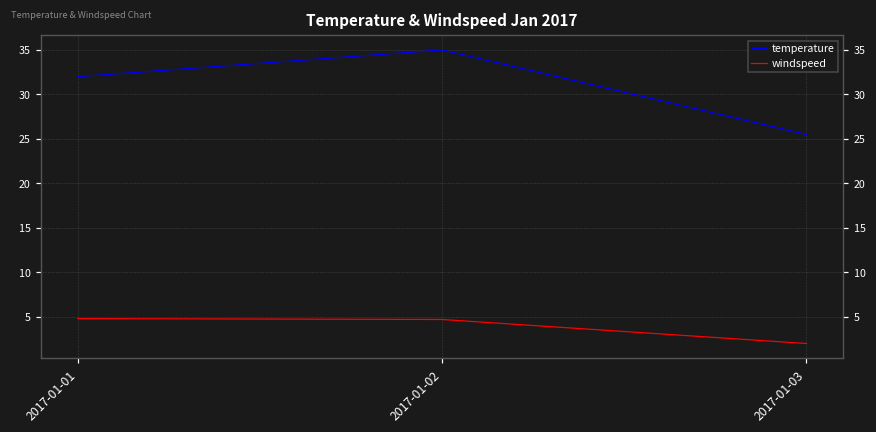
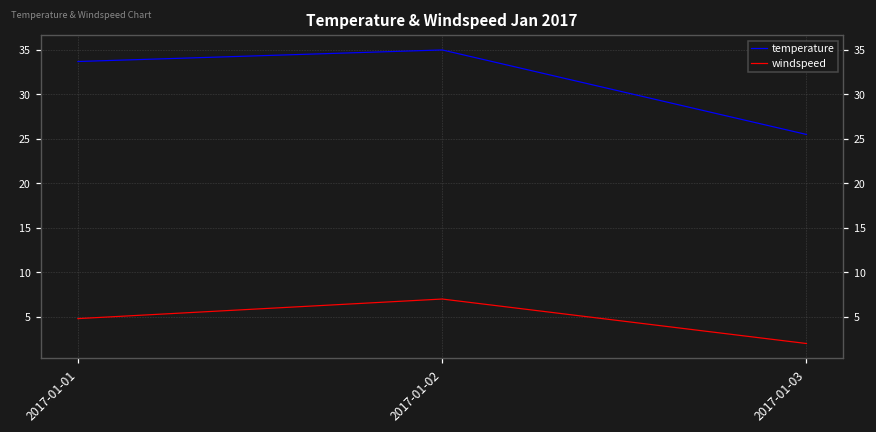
temperature, 2017-01-01: 32 -> 34
windspeed, 2017-01-02: 5 -> 7
